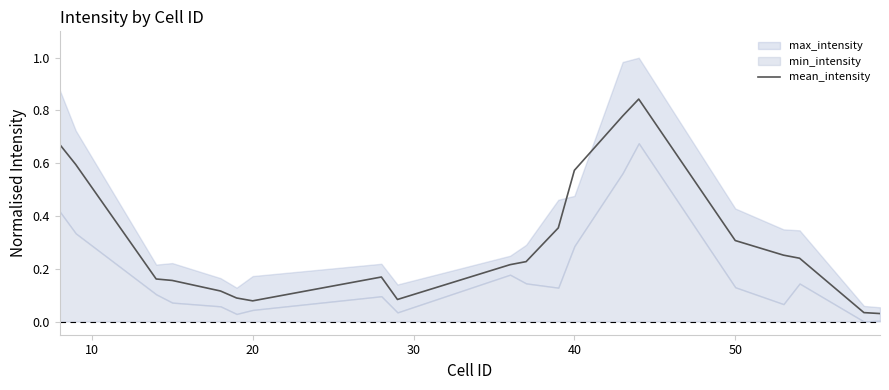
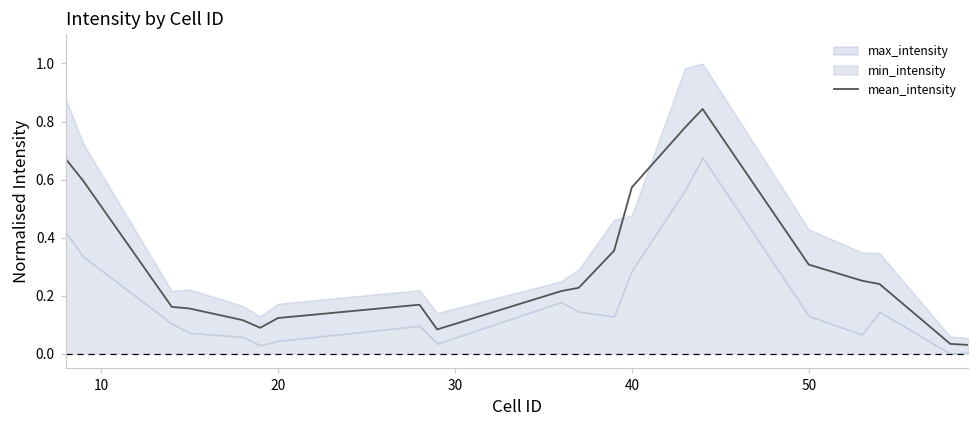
mean_intensity, 20: 0.08 -> 0.12
